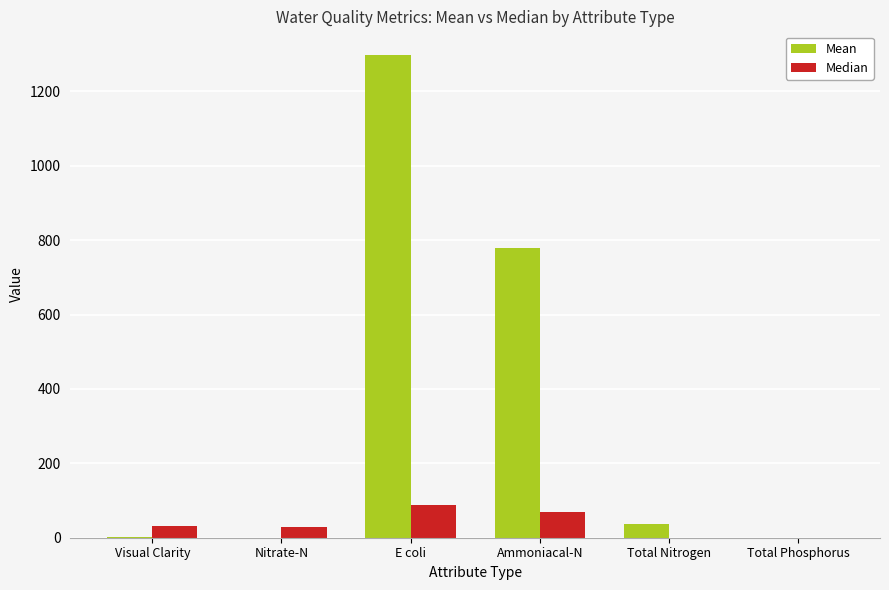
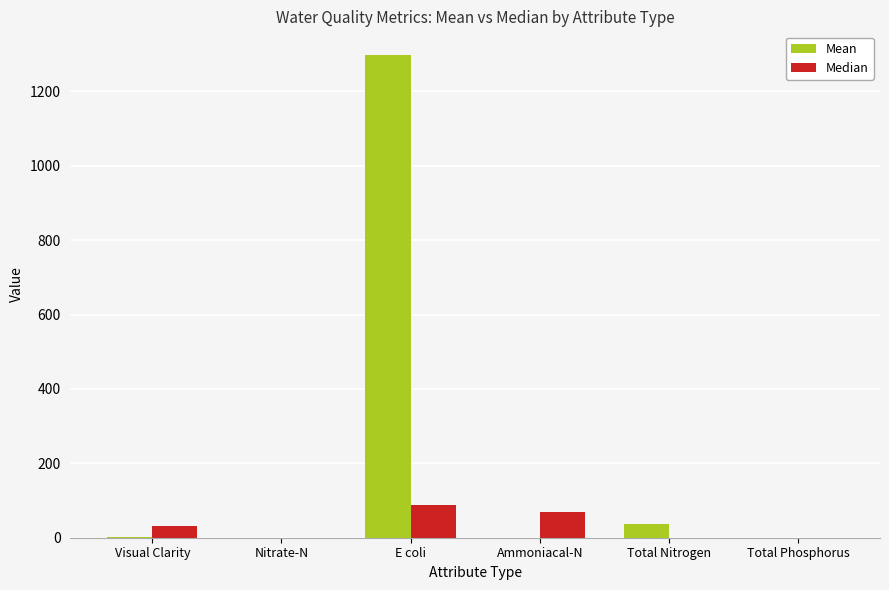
Median, Nitrate-N: 30 -> 0
Mean, Ammoniacal-N: 780 -> 0
